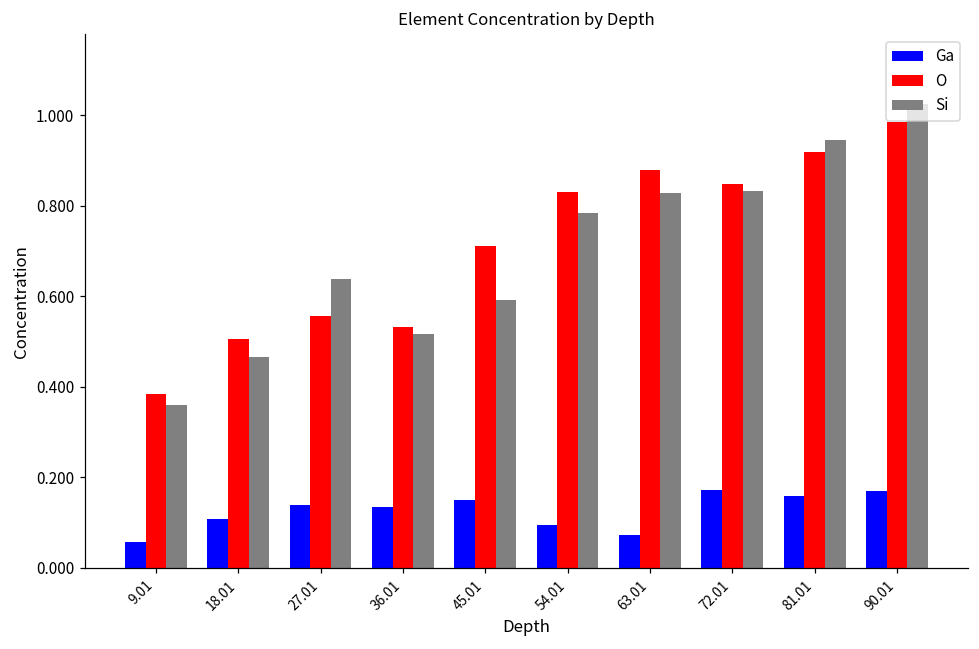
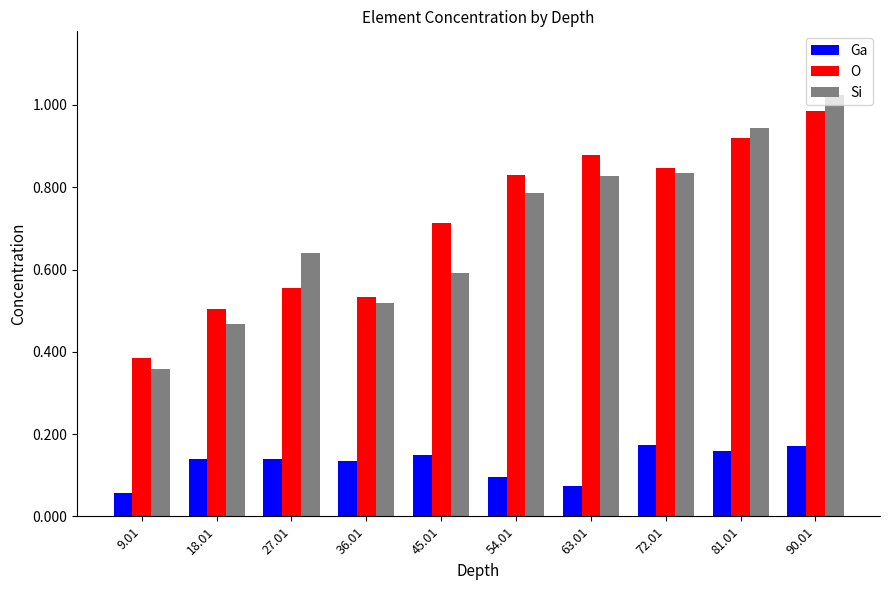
Ga, 18.01: 0.11 -> 0.14
